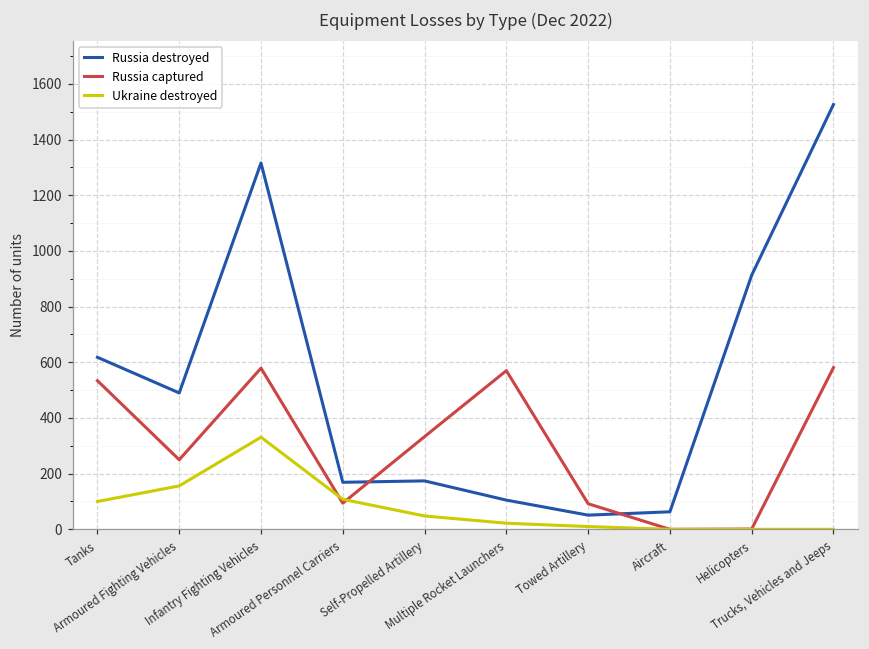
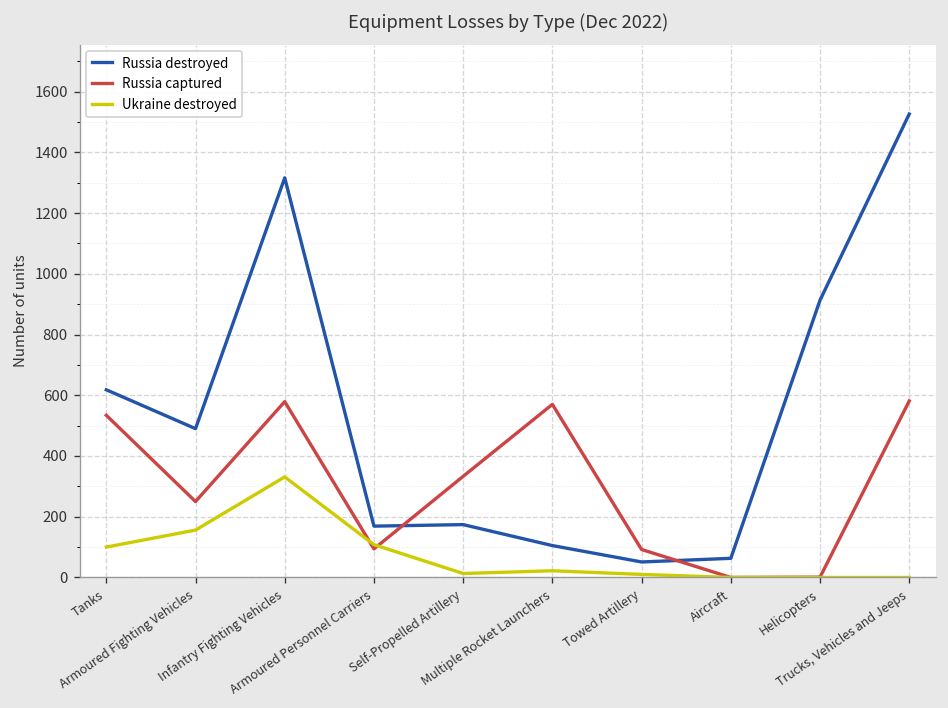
Ukraine destroyed, Self-Propelled Artillery: 50 -> 10
